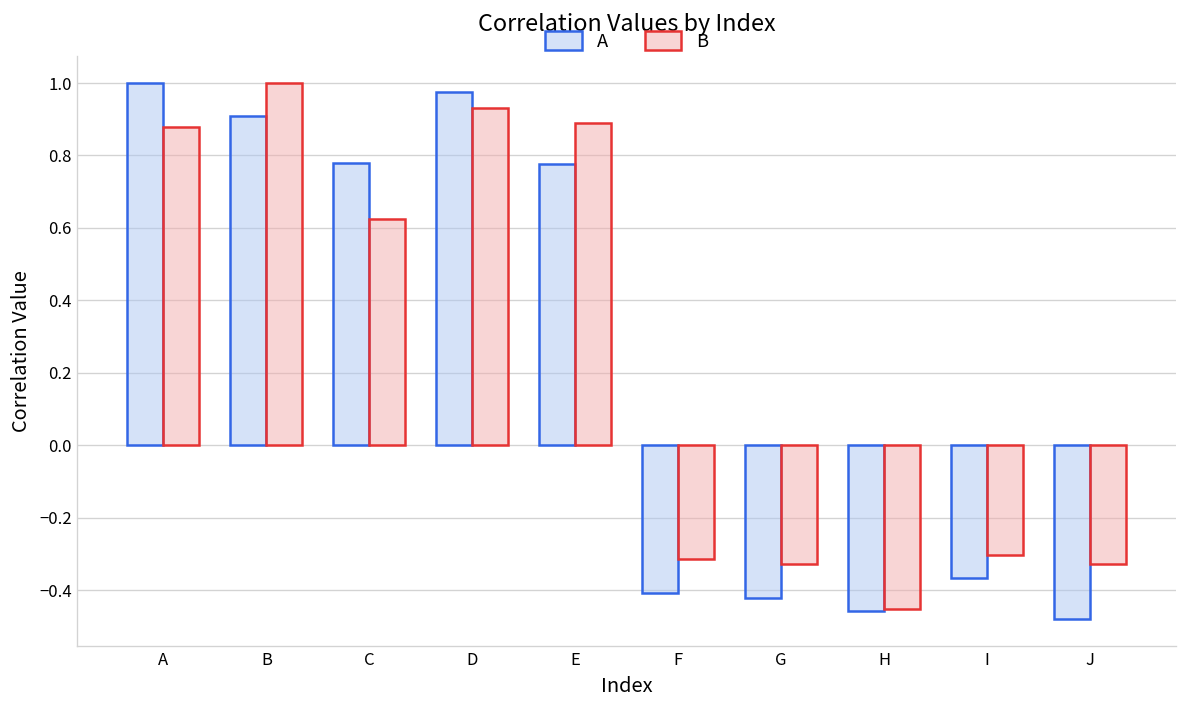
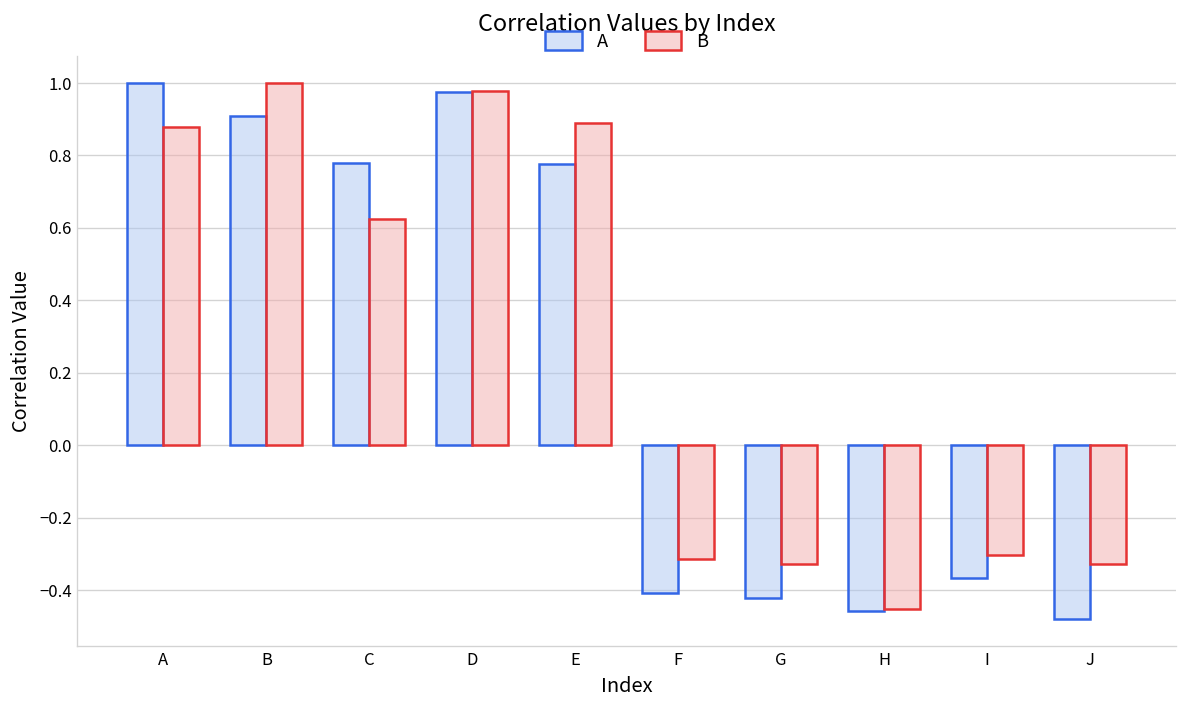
B, D: 0.93 -> 0.98
